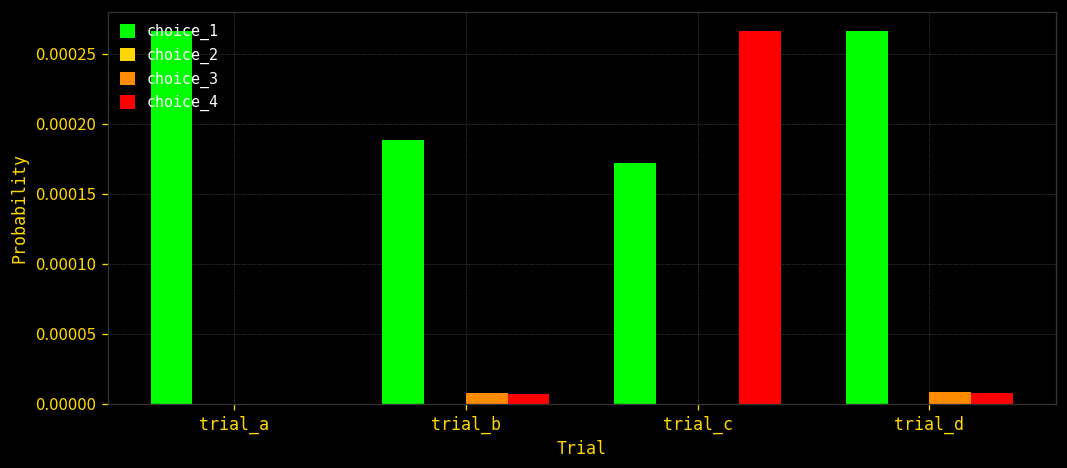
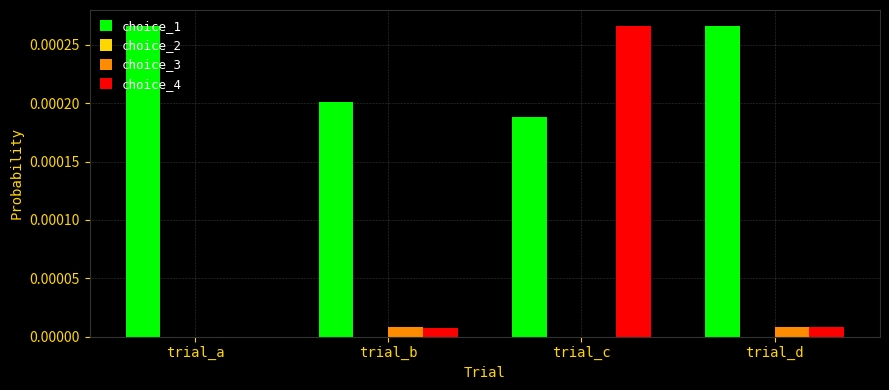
choice_1, trial_b: 0.000189 -> 0.000201
choice_1, trial_c: 0.000172 -> 0.000189
